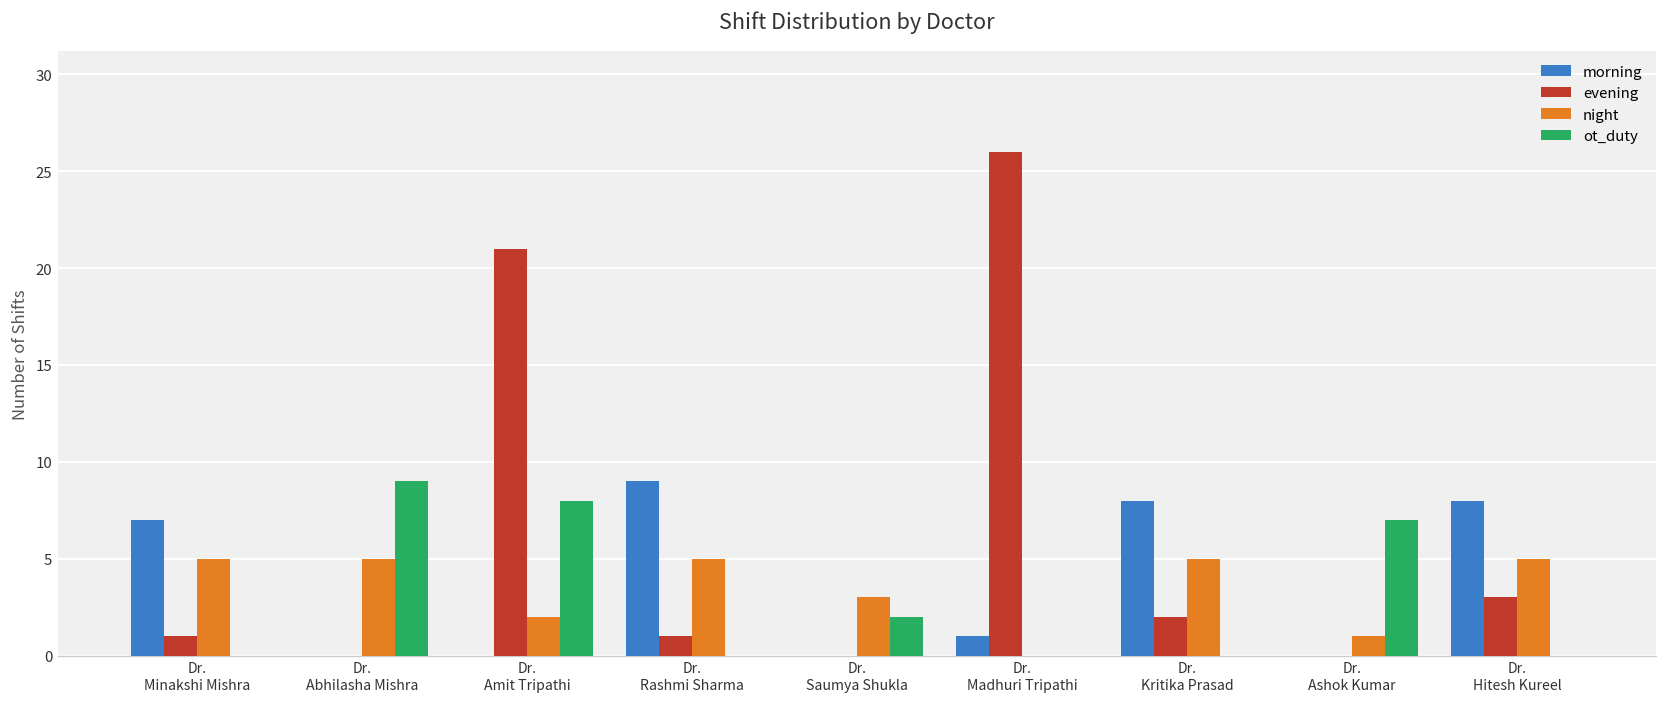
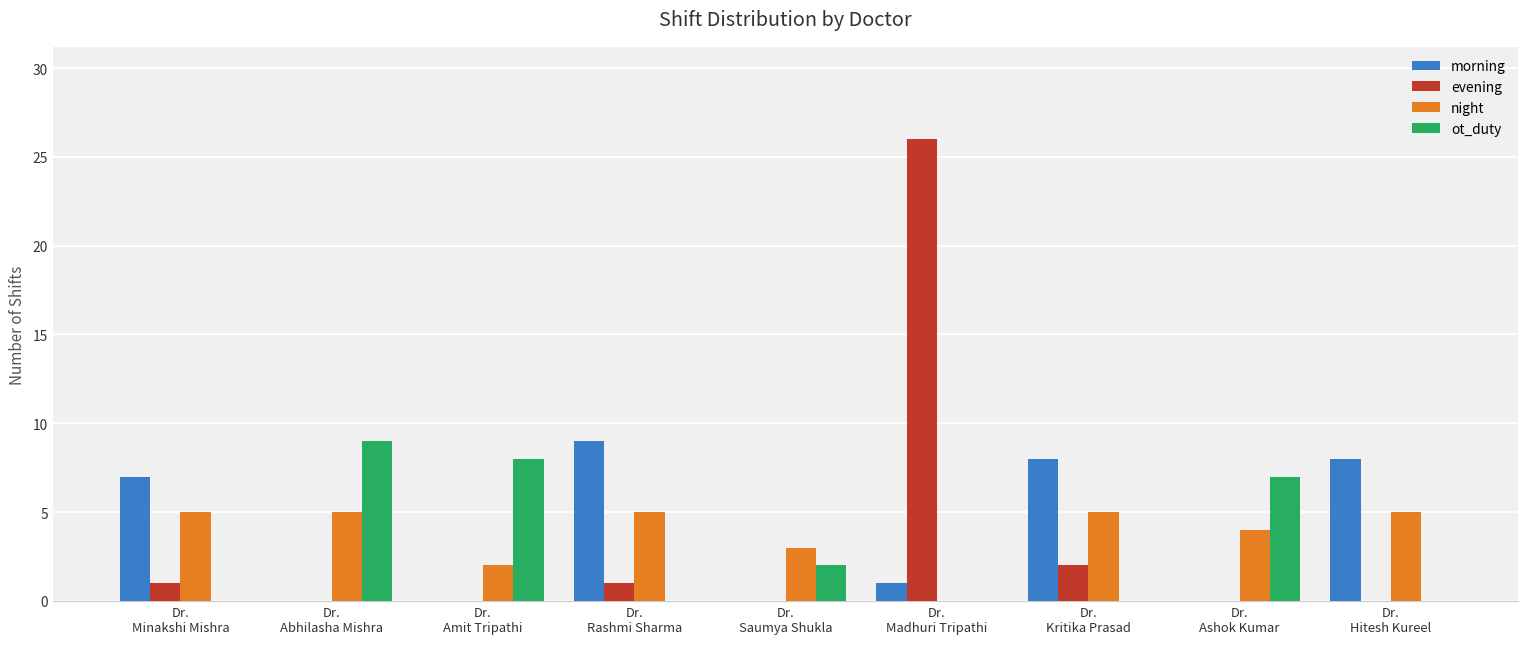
evening, Dr. Amit Tripathi: 21 -> 0
night, Dr. Ashok Kumar: 1 -> 4
evening, Dr. Hitesh Kureel: 3 -> 0
